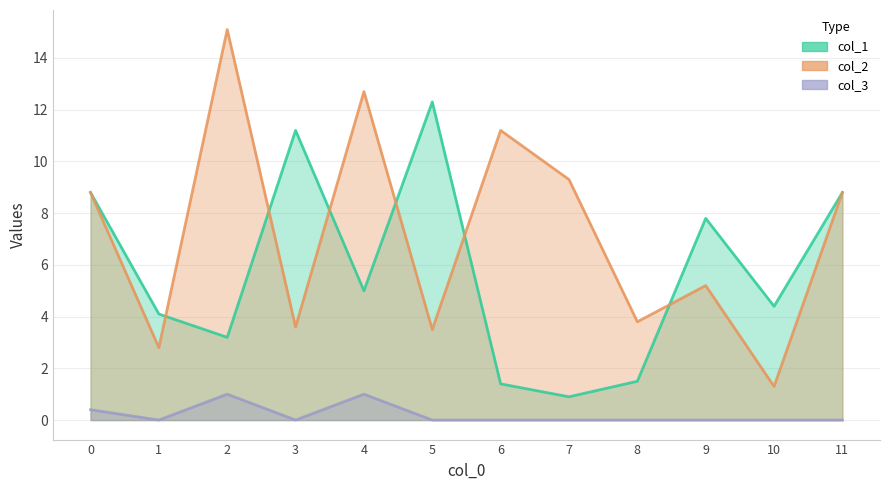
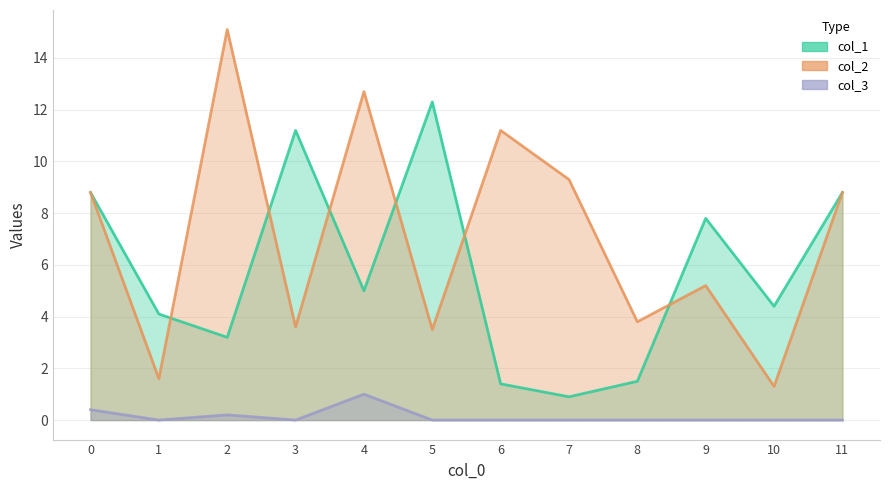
col_2, 1: 2.8 -> 1.6
col_3, 2: 1.0 -> 0.2
